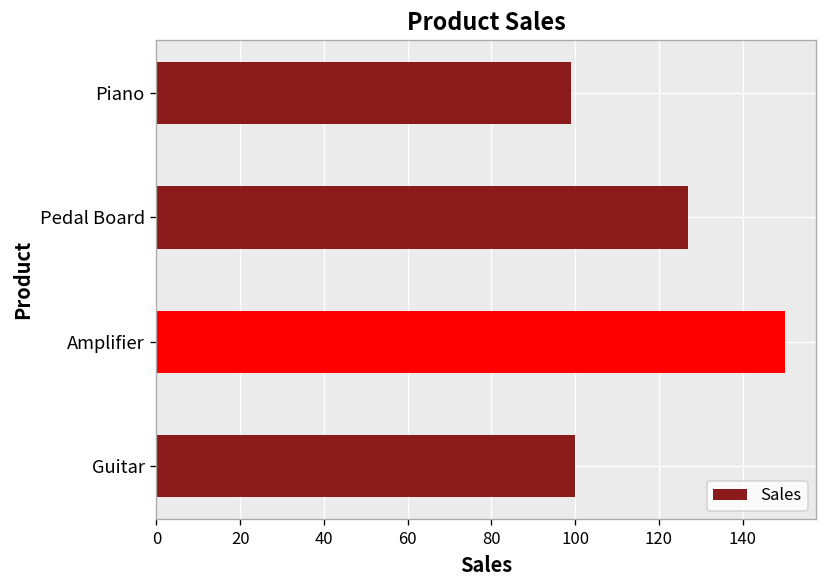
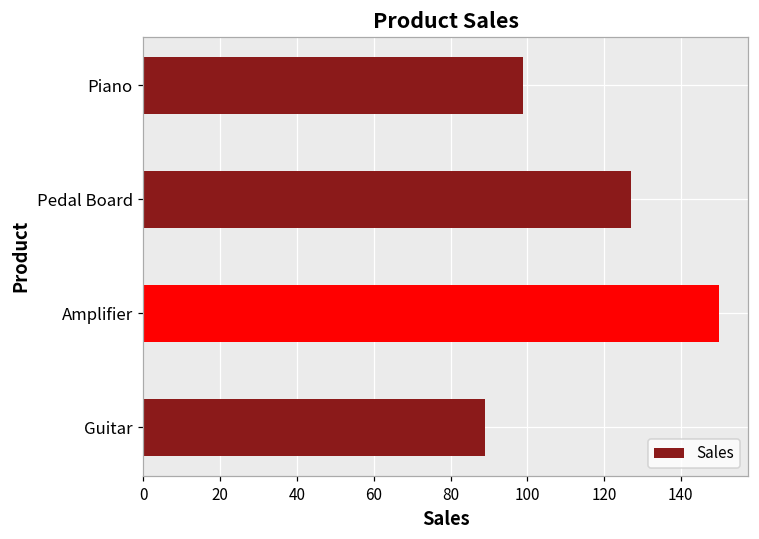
Guitar: 100 -> 89
